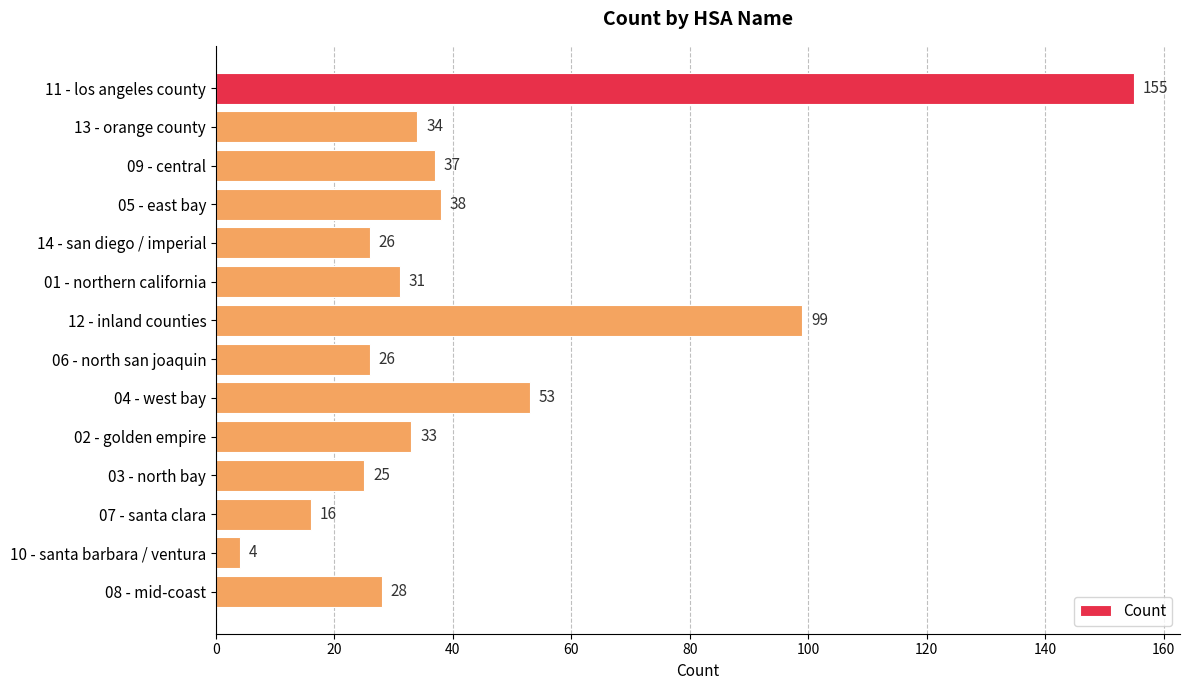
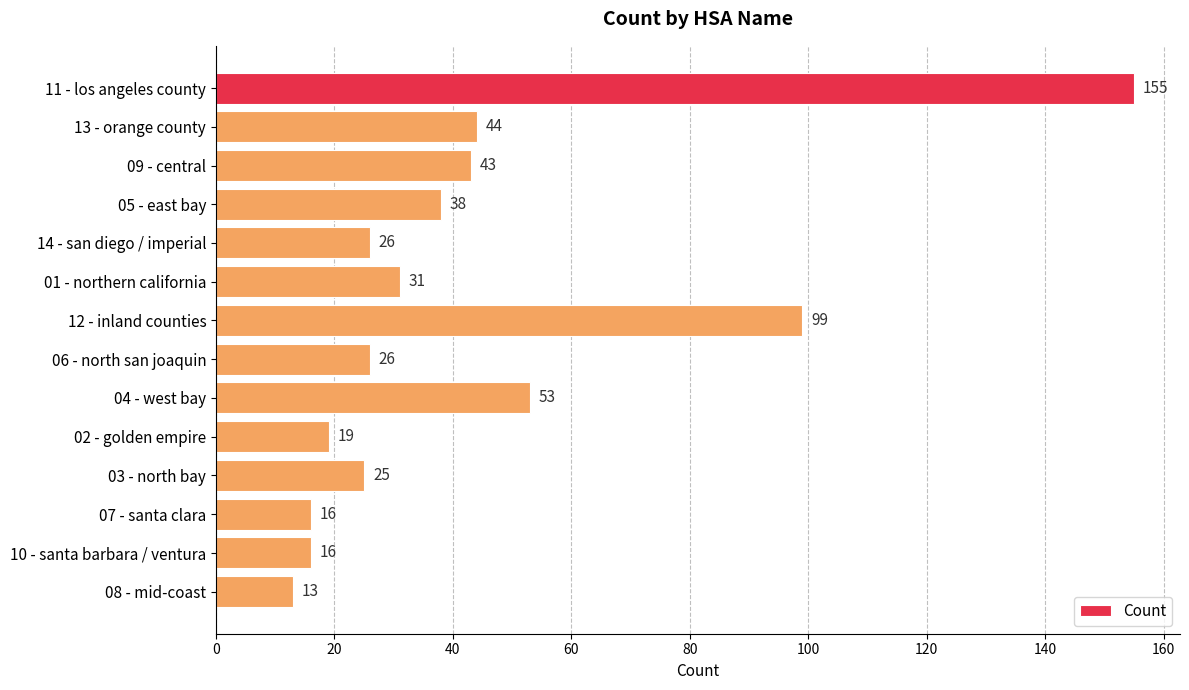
13 - orange county: 34 -> 44
09 - central: 37 -> 43
02 - golden empire: 33 -> 19
10 - santa barbara / ventura: 4 -> 16
08 - mid-coast: 28 -> 13
